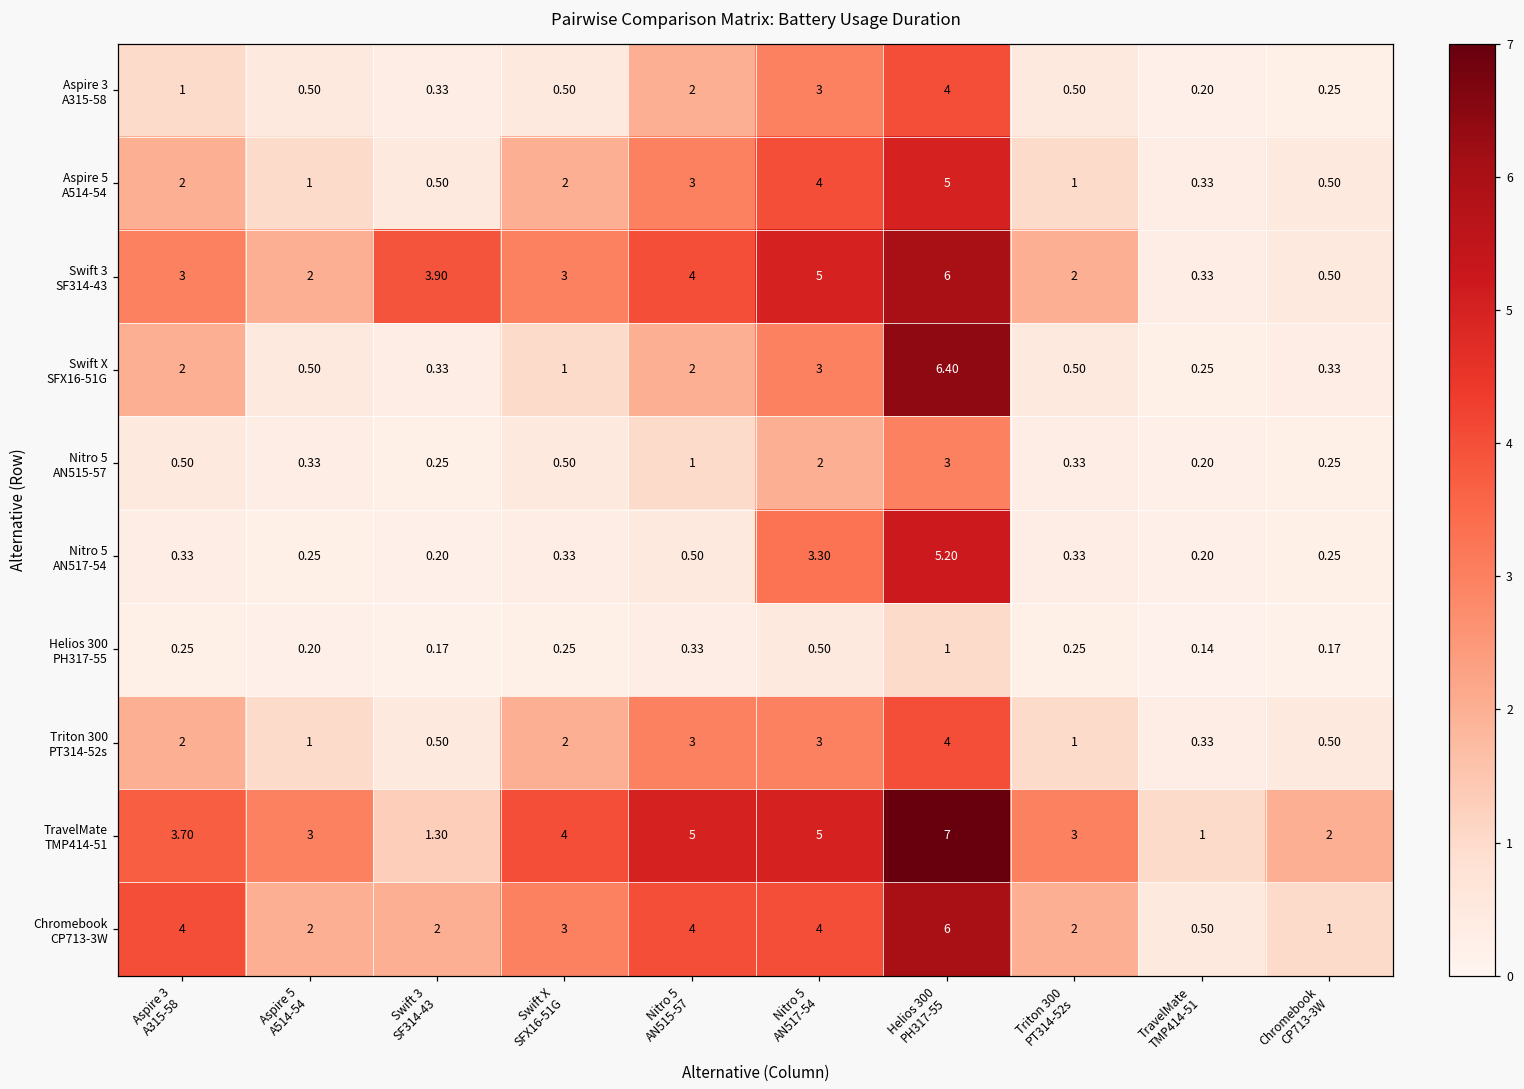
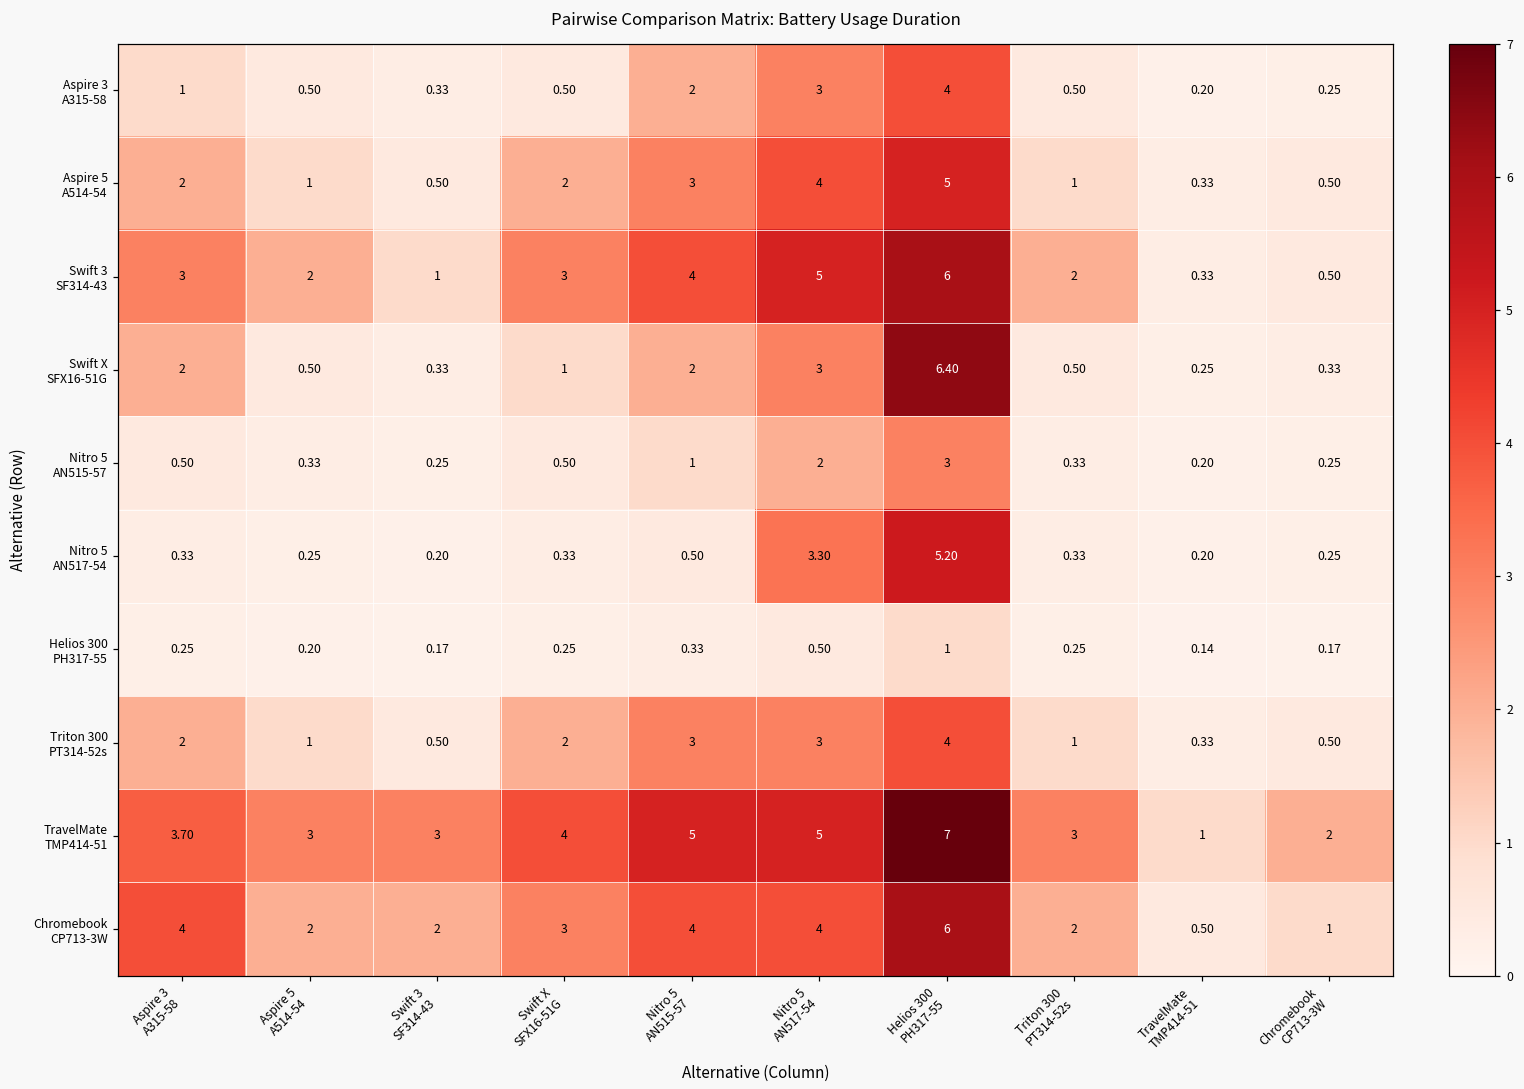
Swift 3 SF314-43, Swift 3 SF314-43: 3.90 -> 1
TravelMate TMP414-51, Swift 3 SF314-43: 1.30 -> 3
